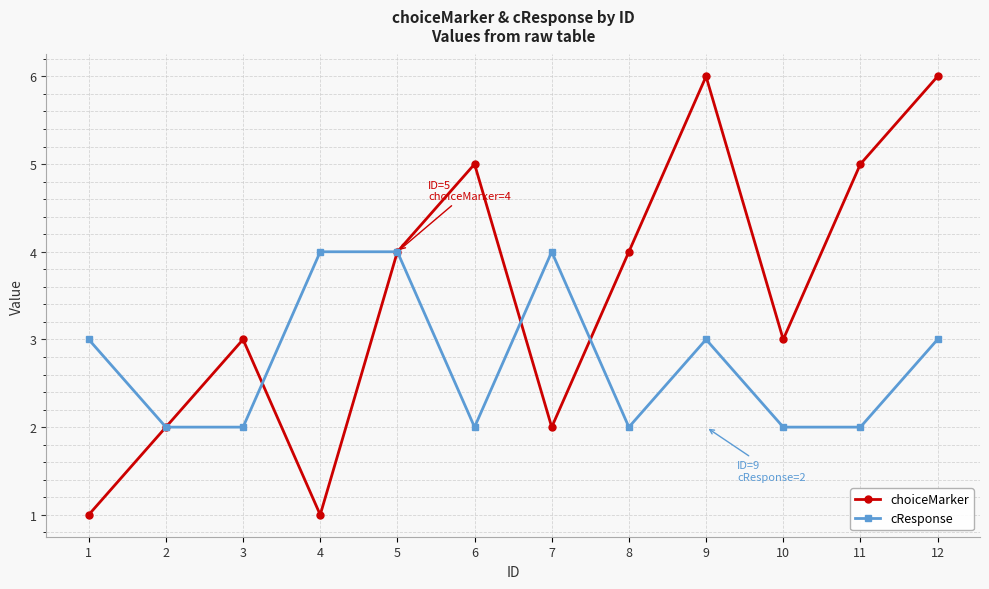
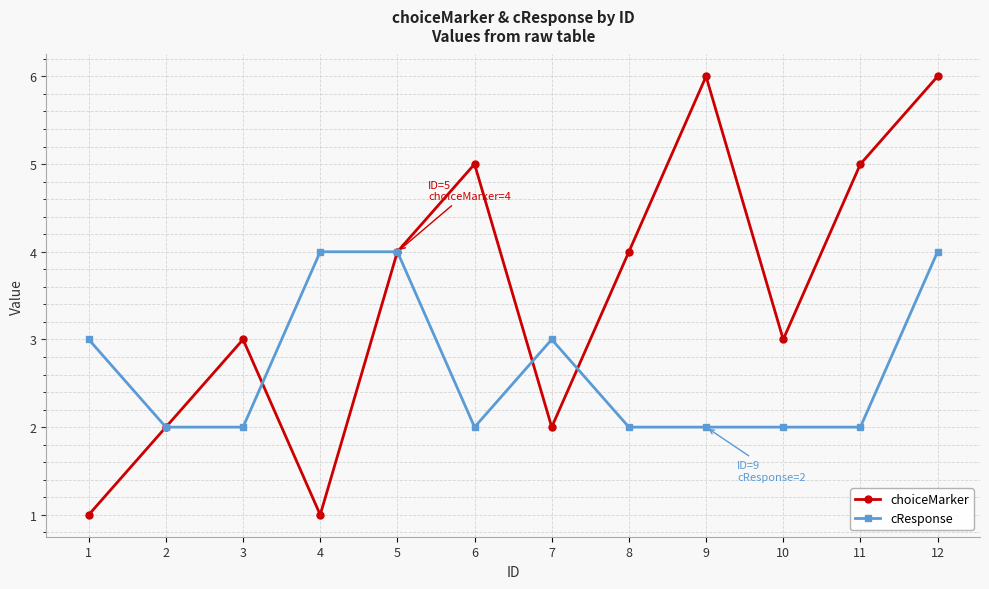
cResponse, 7: 4 -> 3
cResponse, 9: 3 -> 2
cResponse, 12: 3 -> 4
